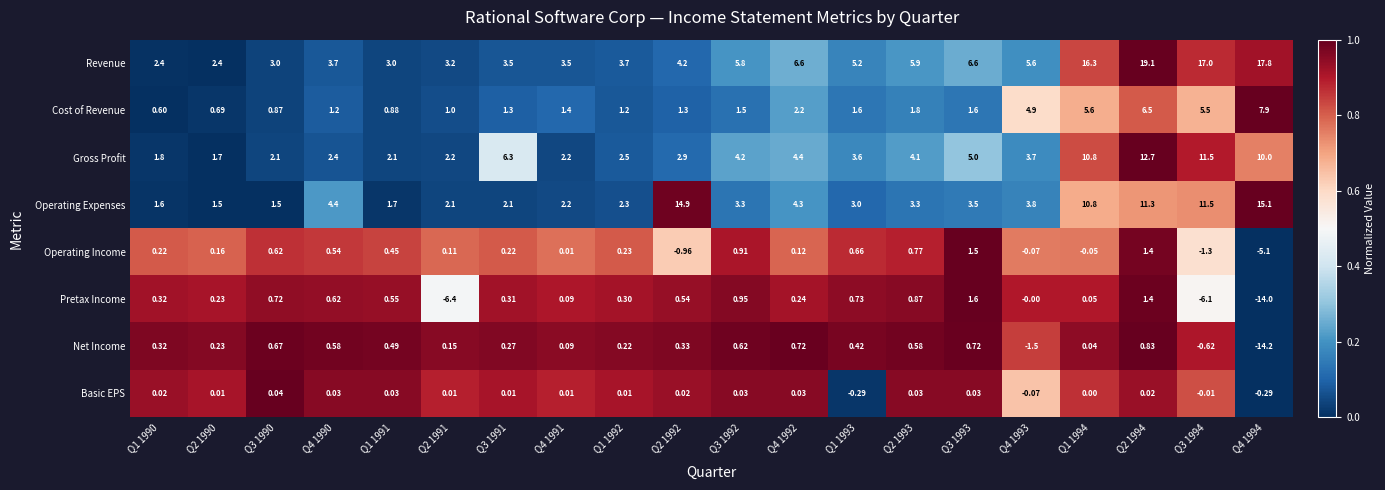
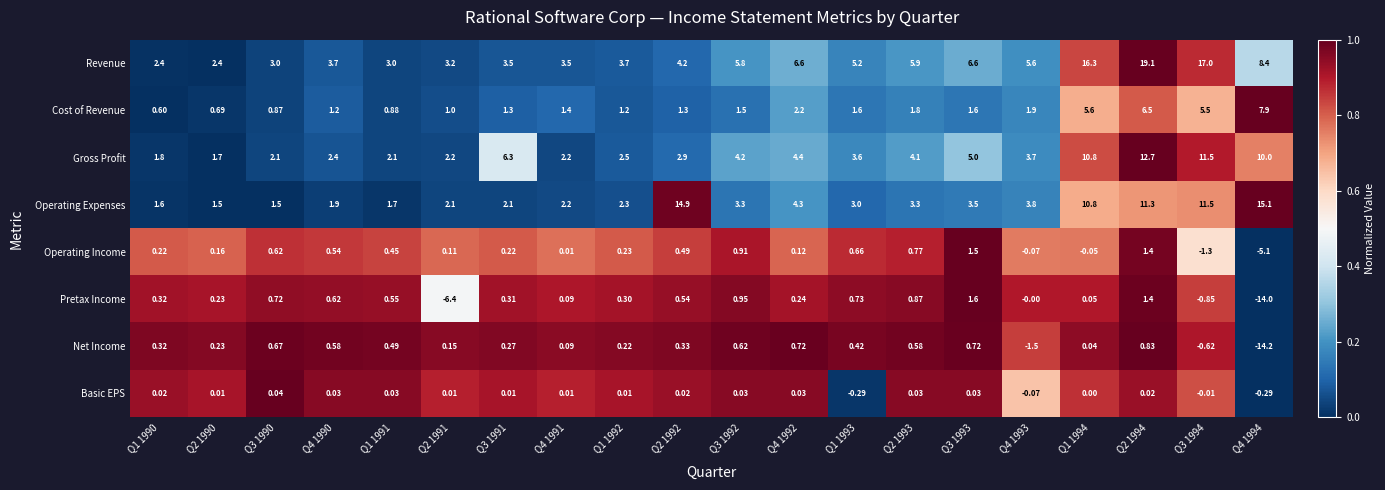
Revenue, Q4 1994: 17.8 -> 8.4
Cost of Revenue, Q4 1993: 4.9 -> 1.9
Operating Expenses, Q4 1990: 4.4 -> 1.9
Operating Income, Q2 1992: -0.96 -> 0.49
Pretax Income, Q3 1994: -6.1 -> -0.85
